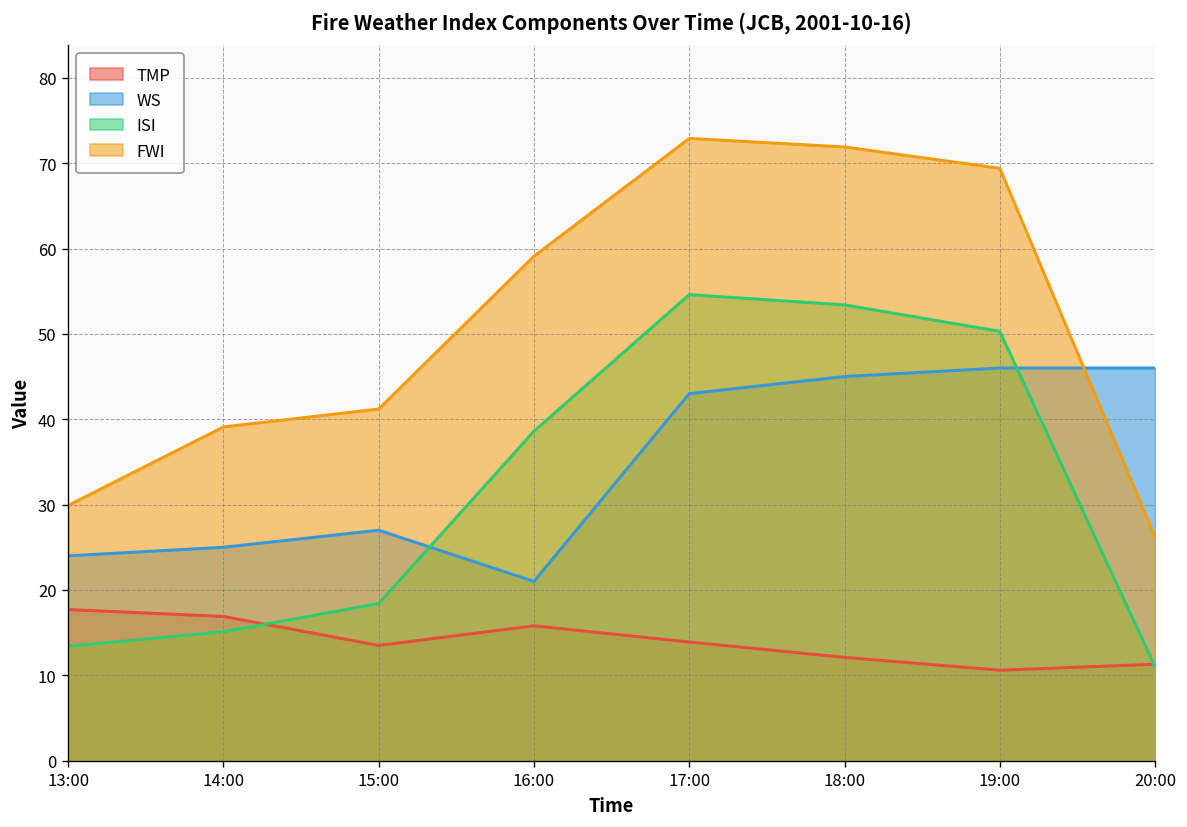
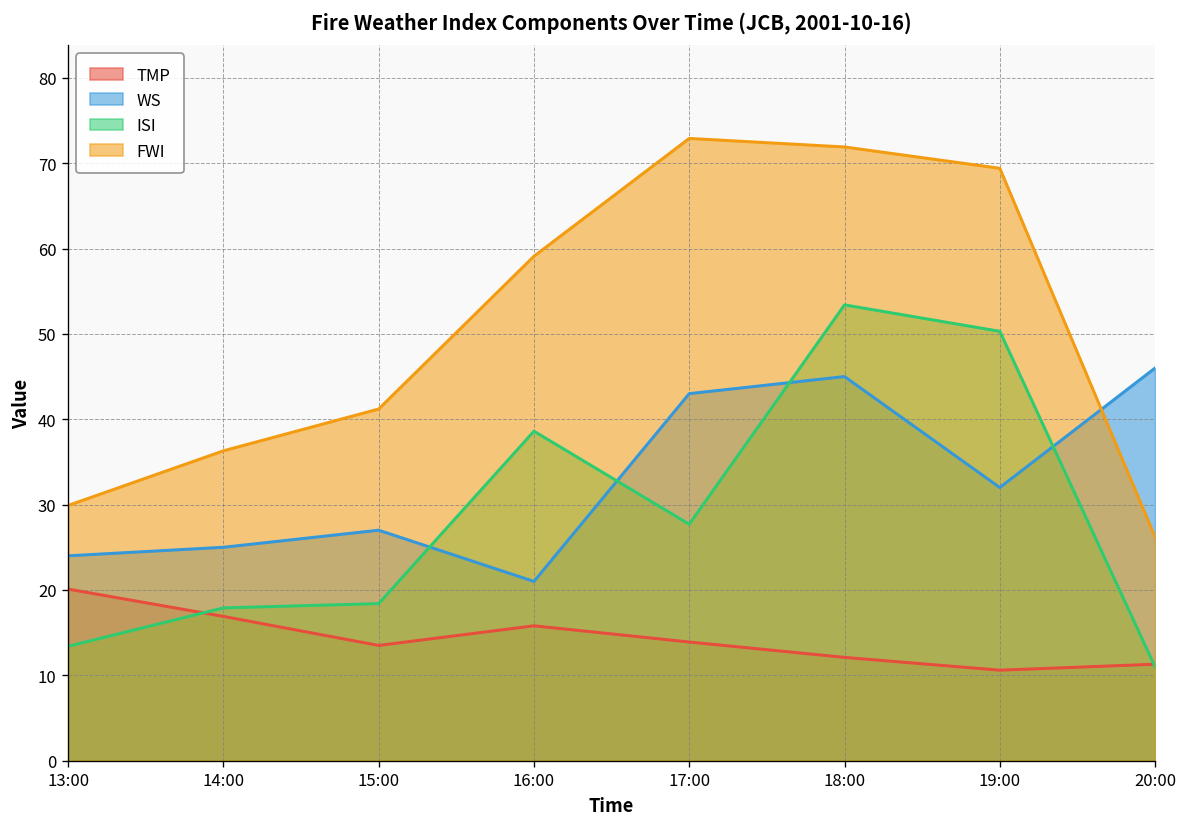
TMP, 13:00: 18 -> 20
ISI, 14:00: 15 -> 18
FWI, 14:00: 39 -> 36
ISI, 17:00: 55 -> 28
WS, 19:00: 46 -> 32
